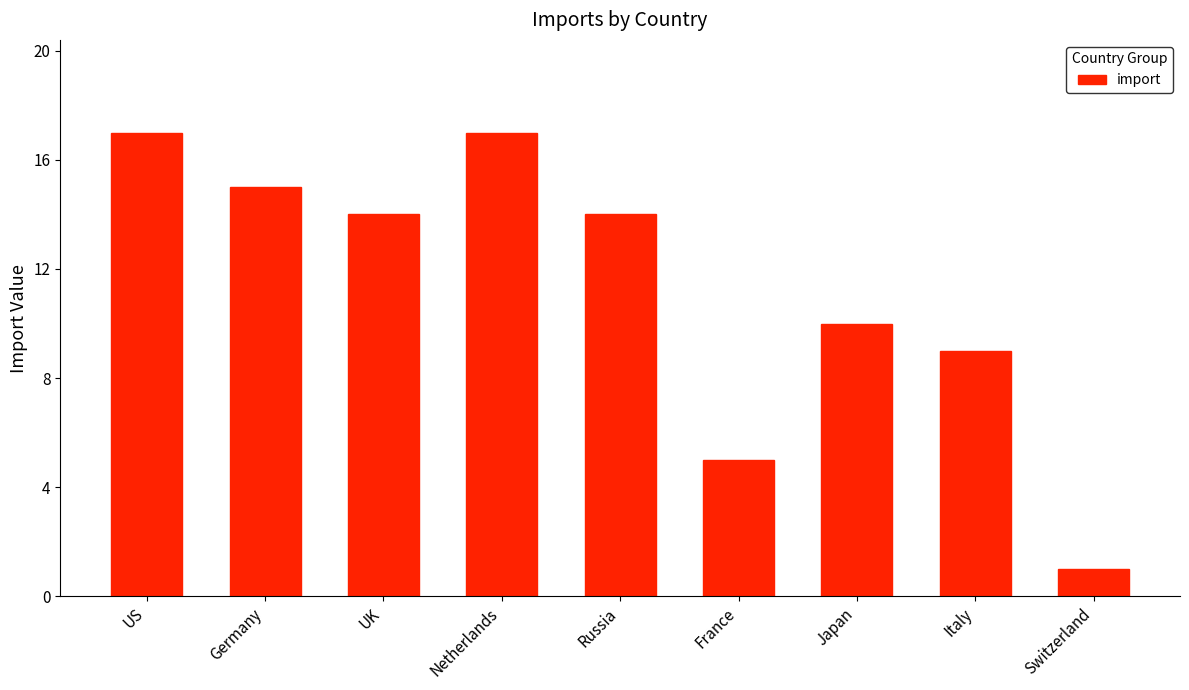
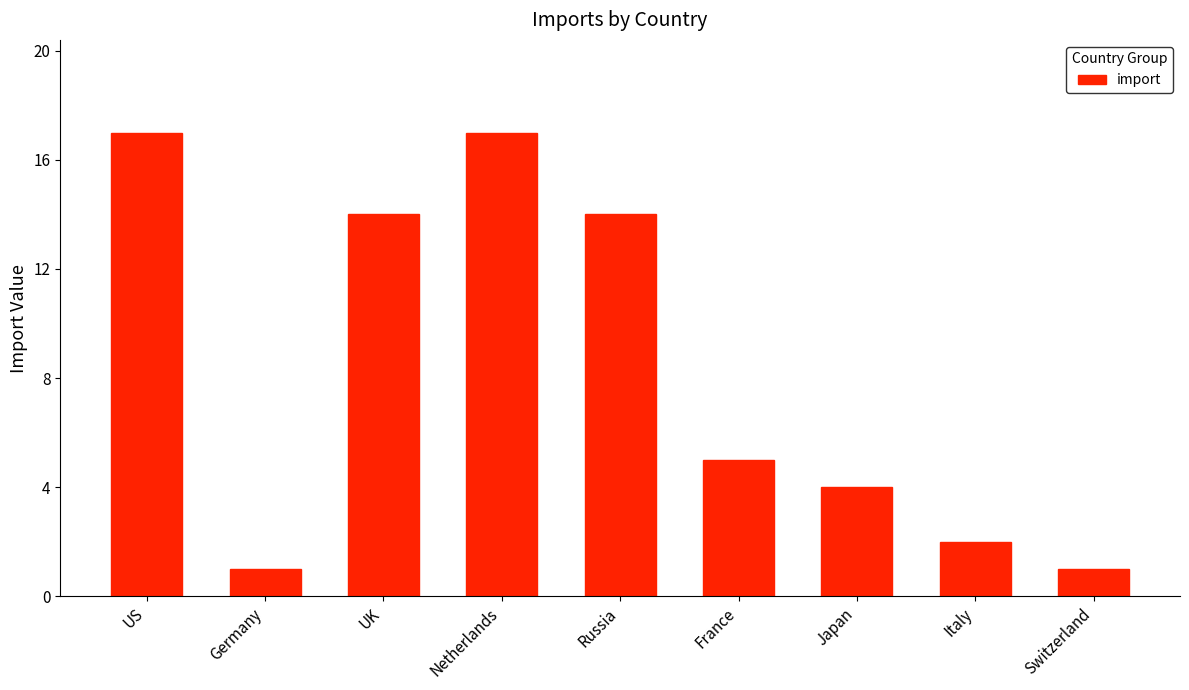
Germany: 15 -> 1
Japan: 10 -> 4
Italy: 9 -> 2
